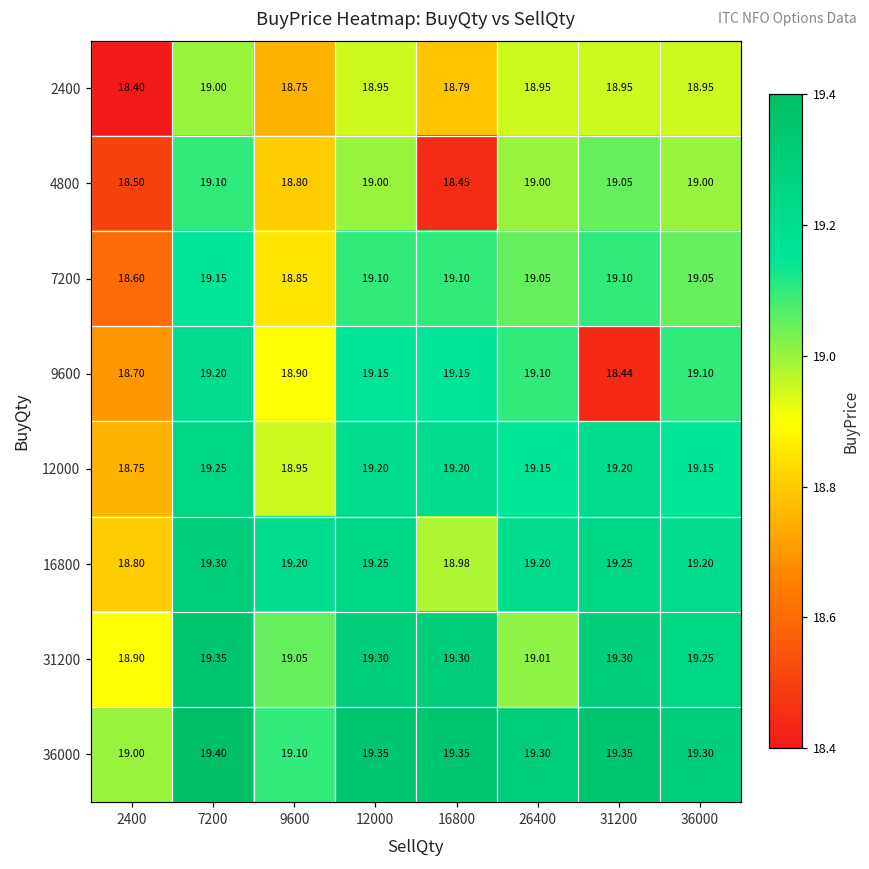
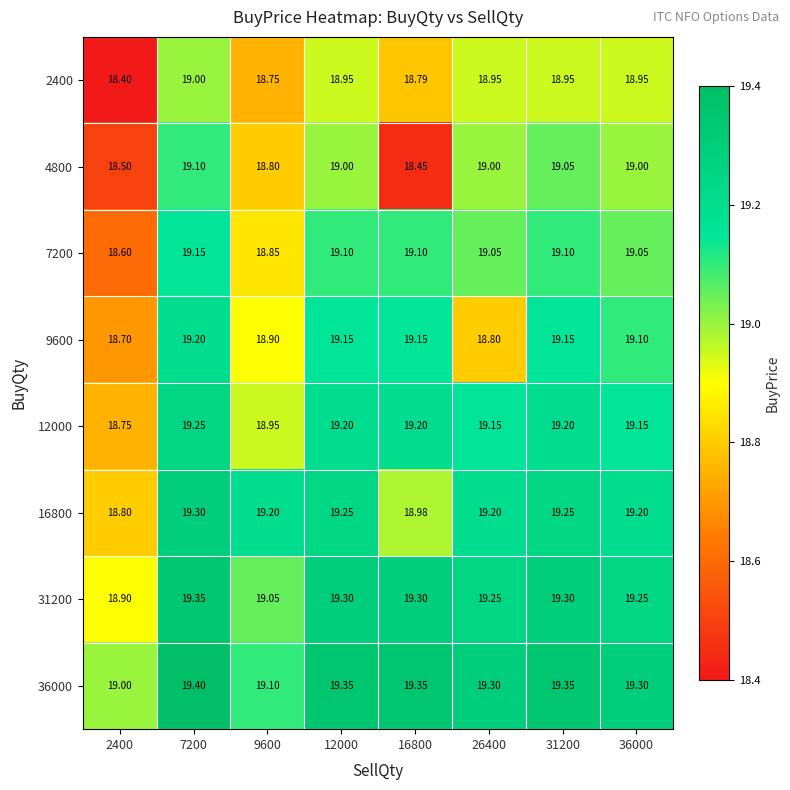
9600, 26400: 19.10 -> 18.80
9600, 31200: 18.44 -> 19.15
31200, 26400: 19.01 -> 19.25
